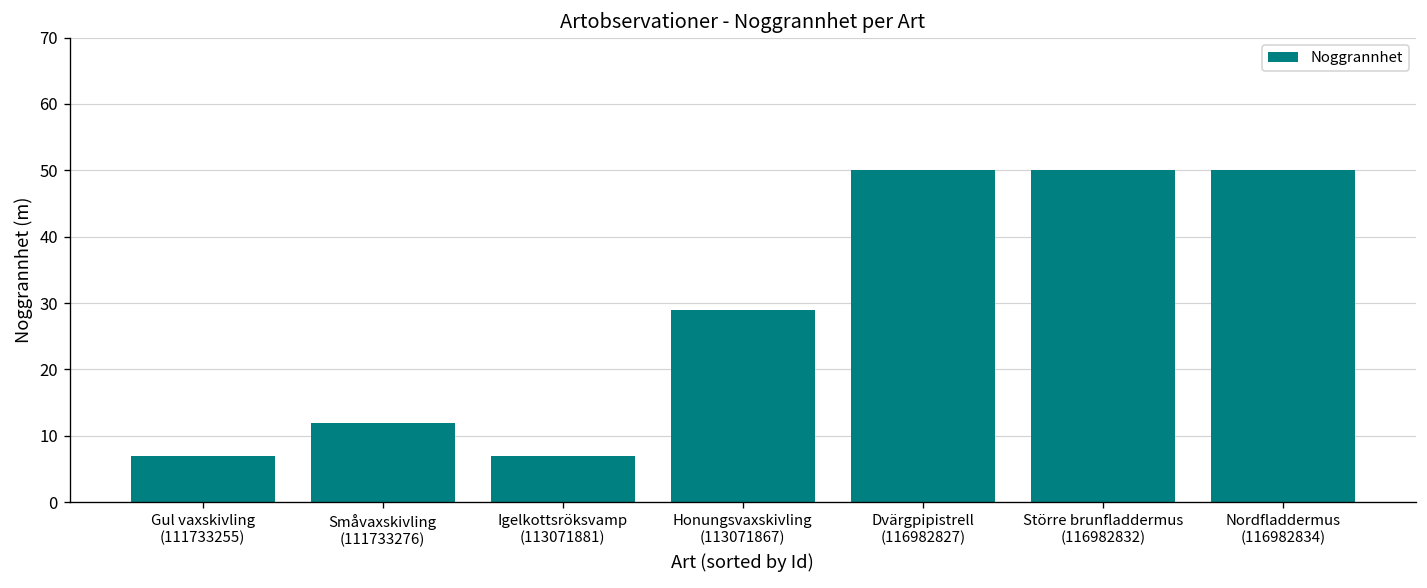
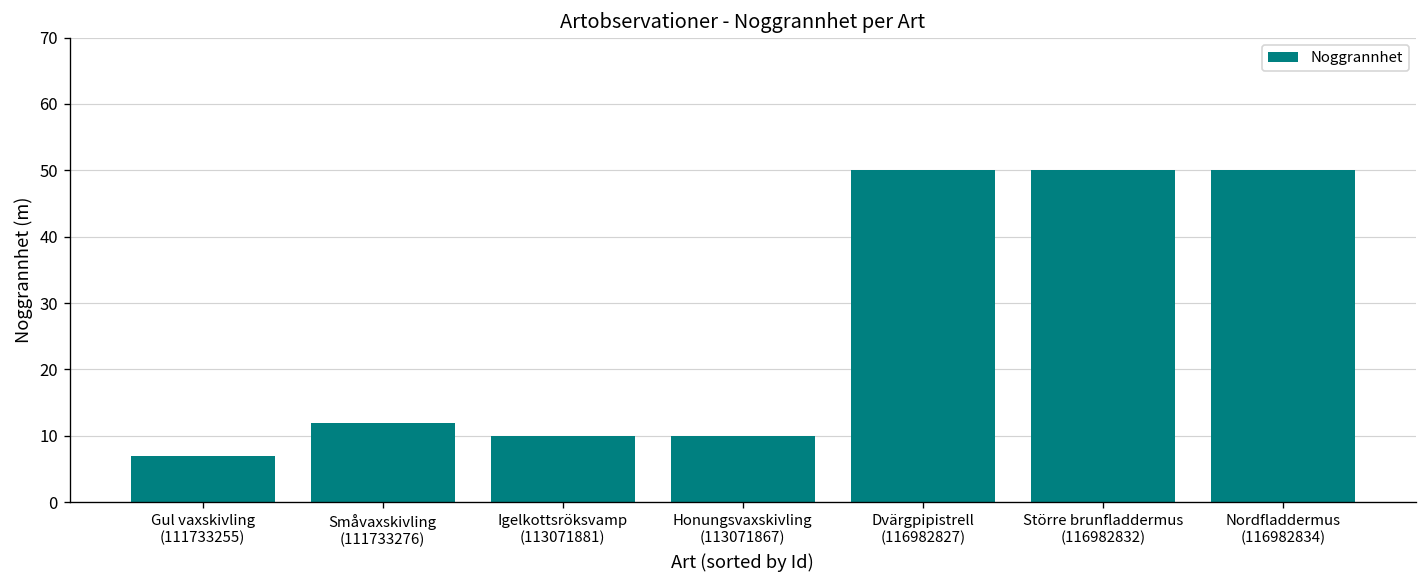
Igelkottsröksvamp (113071881): 7 -> 10
Honungsvaxskivling (113071867): 29 -> 10
